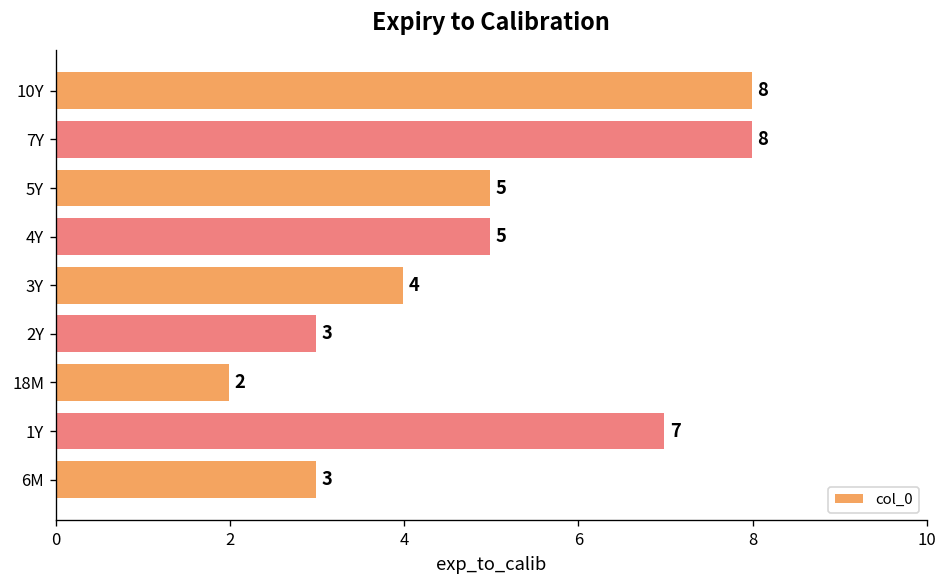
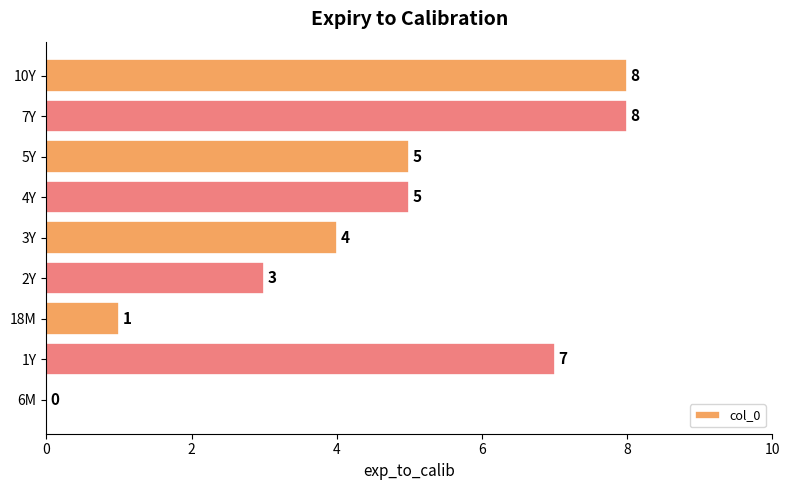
18M: 2 -> 1
6M: 3 -> 0
